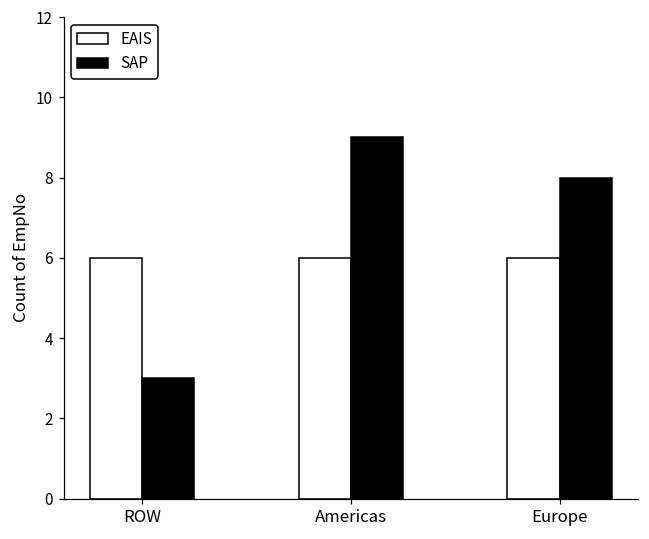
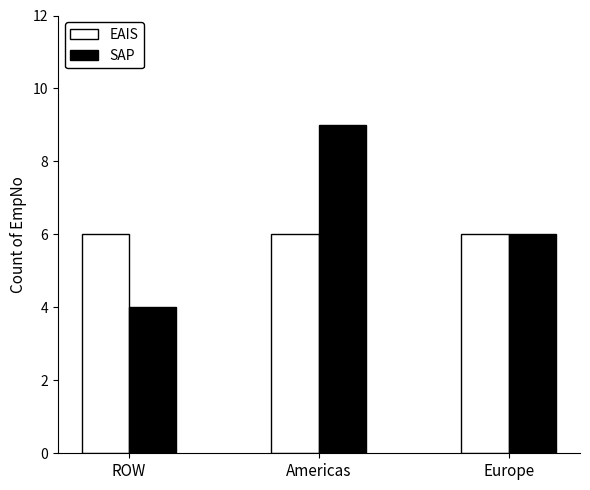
SAP, ROW: 3 -> 4
SAP, Europe: 8 -> 6
